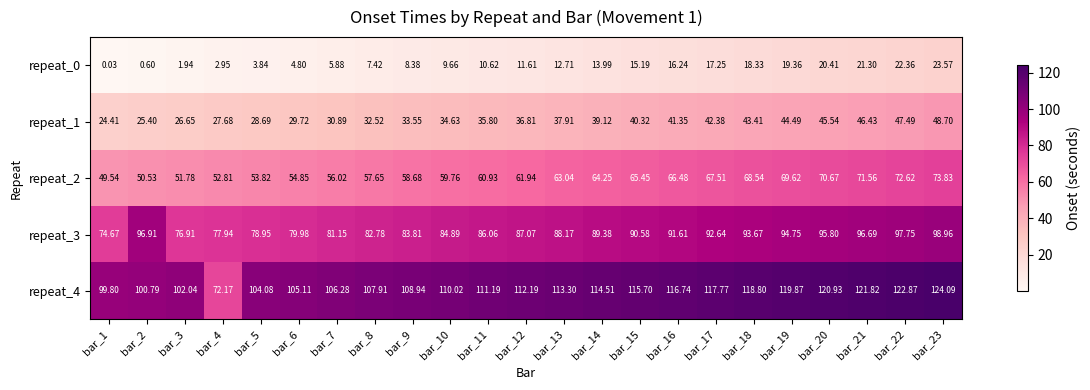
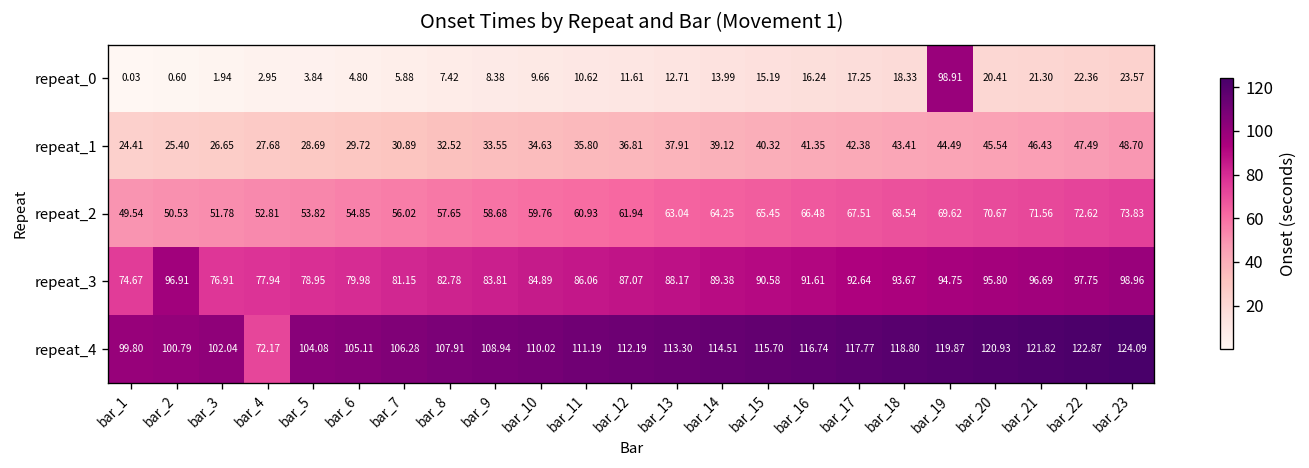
repeat_0, bar_19: 19.36 -> 98.91
